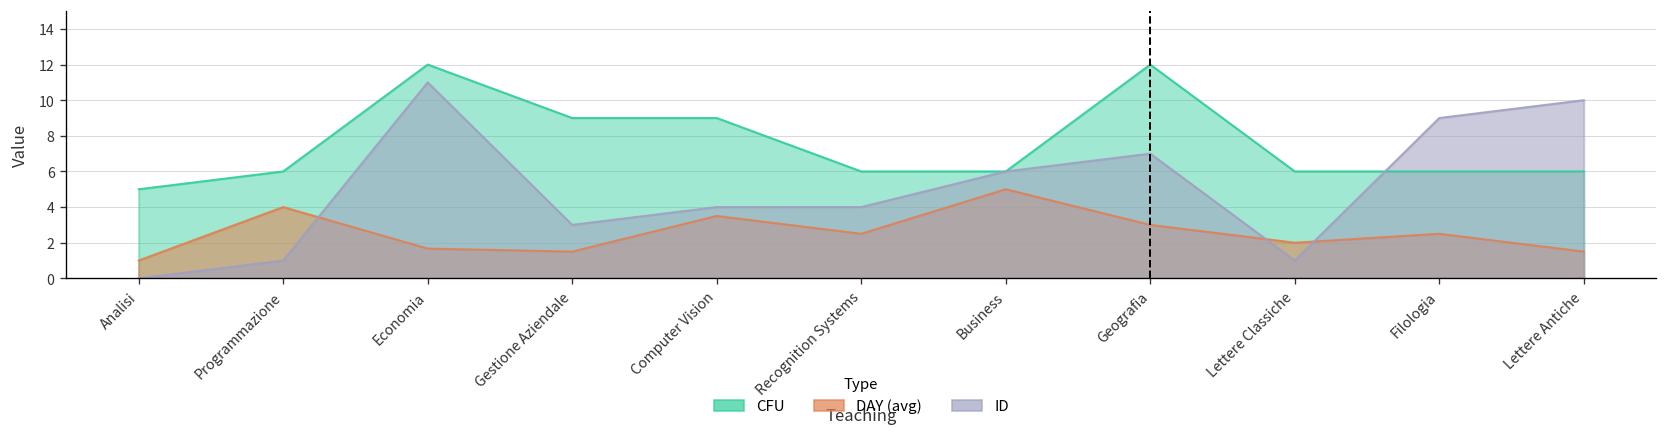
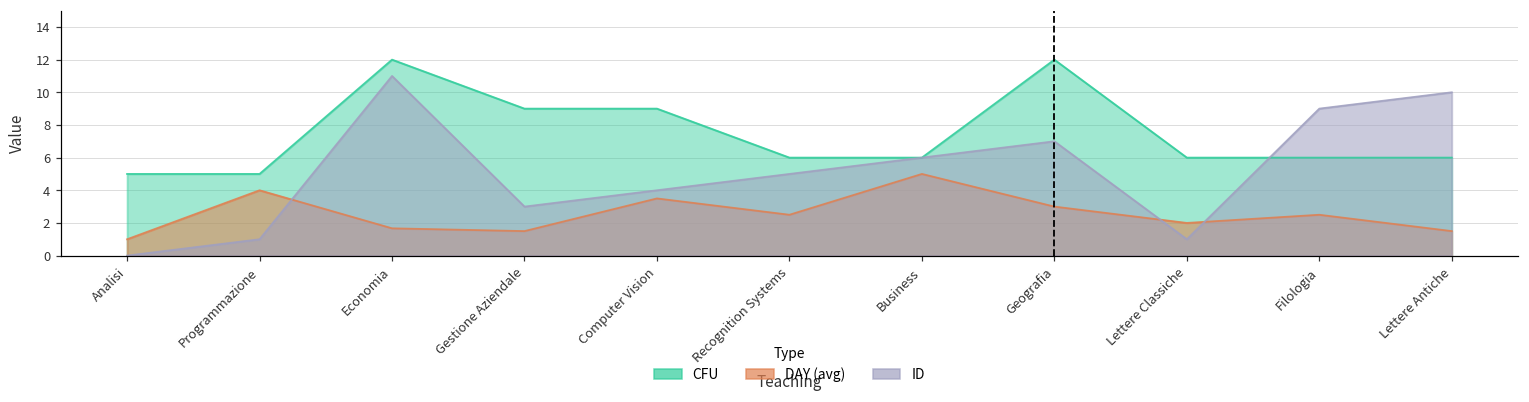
CFU, Programmazione: 6 -> 5
ID, Recognition Systems: 4 -> 5
